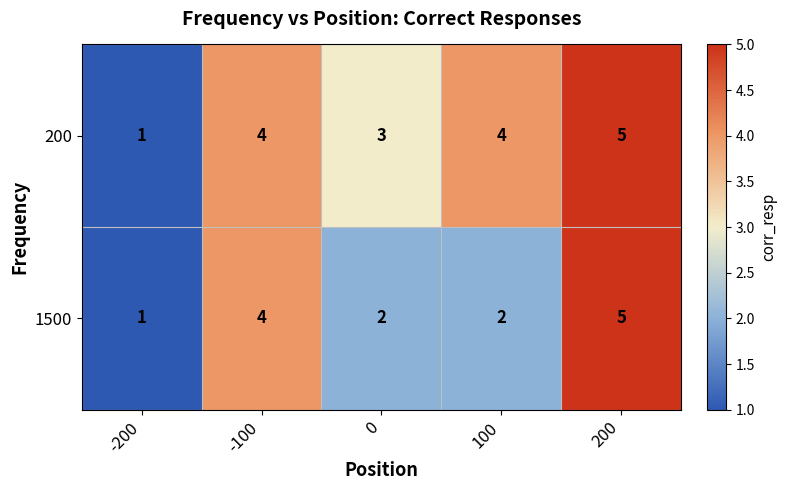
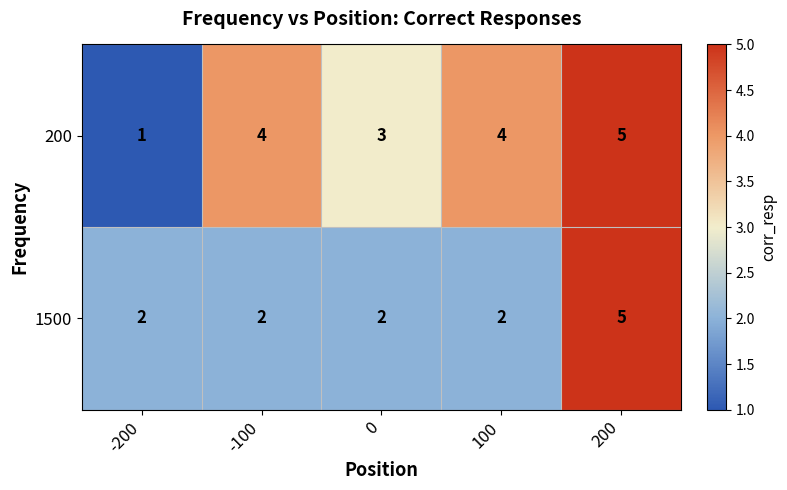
1500, -200: 1 -> 2
1500, -100: 4 -> 2
